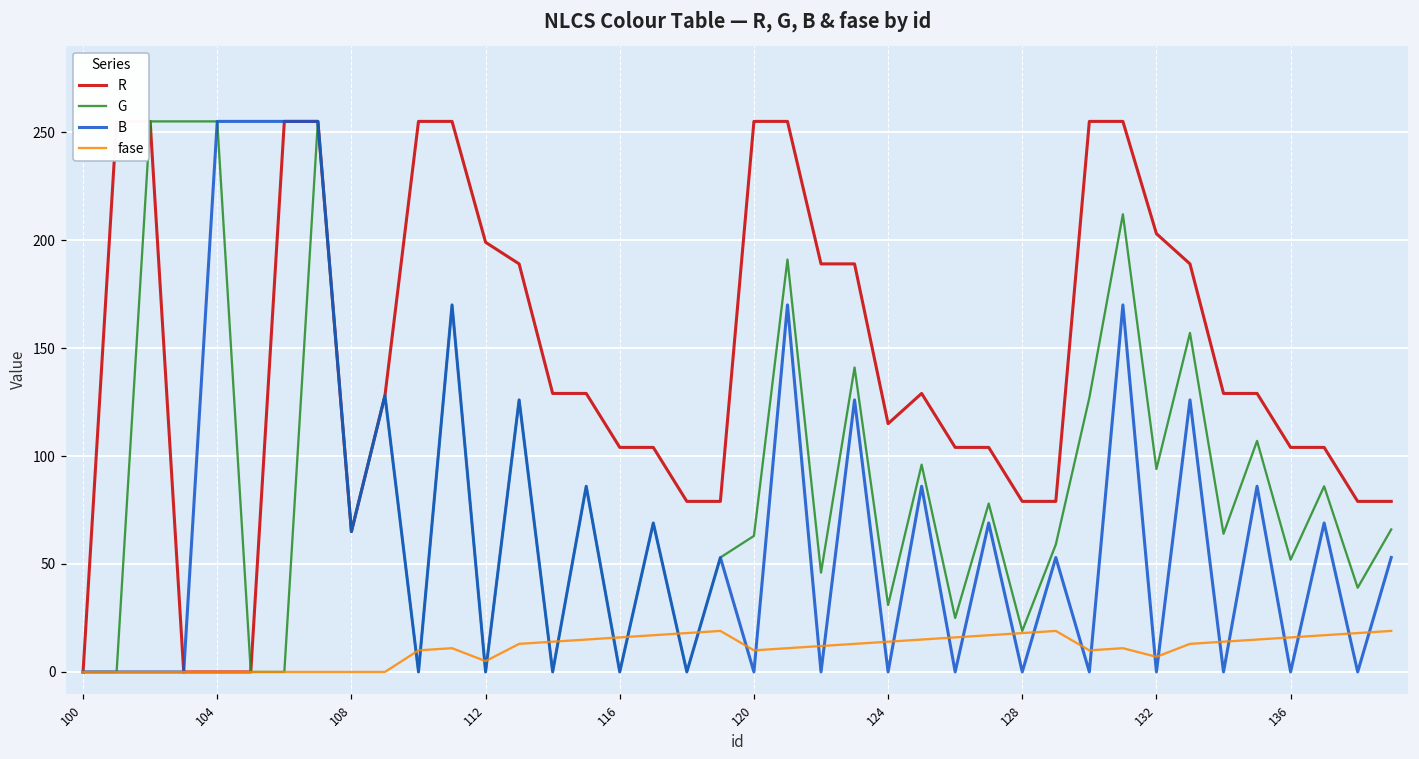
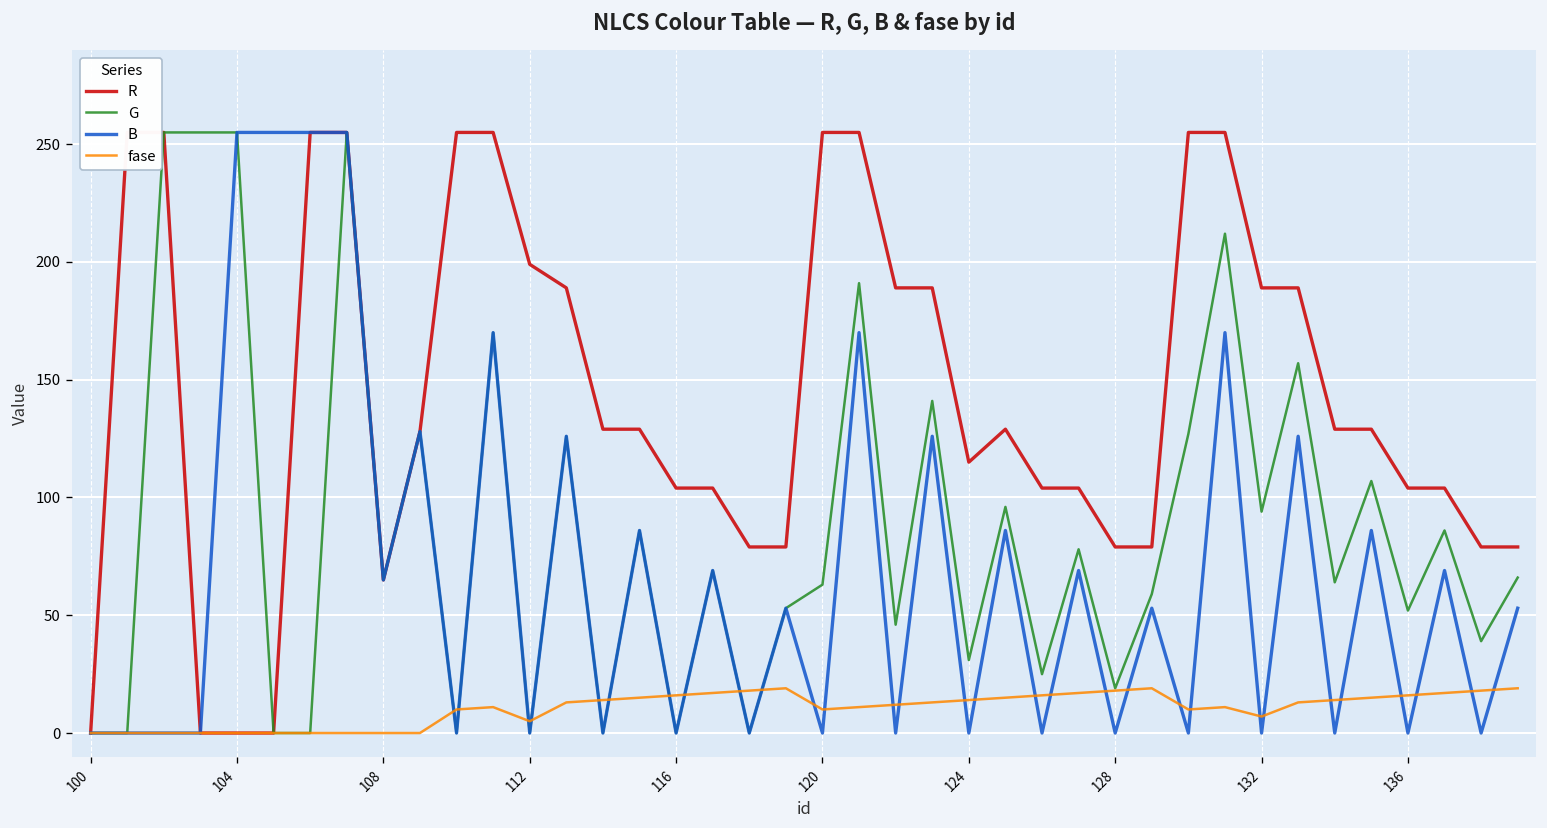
R, 132: 203 -> 189
